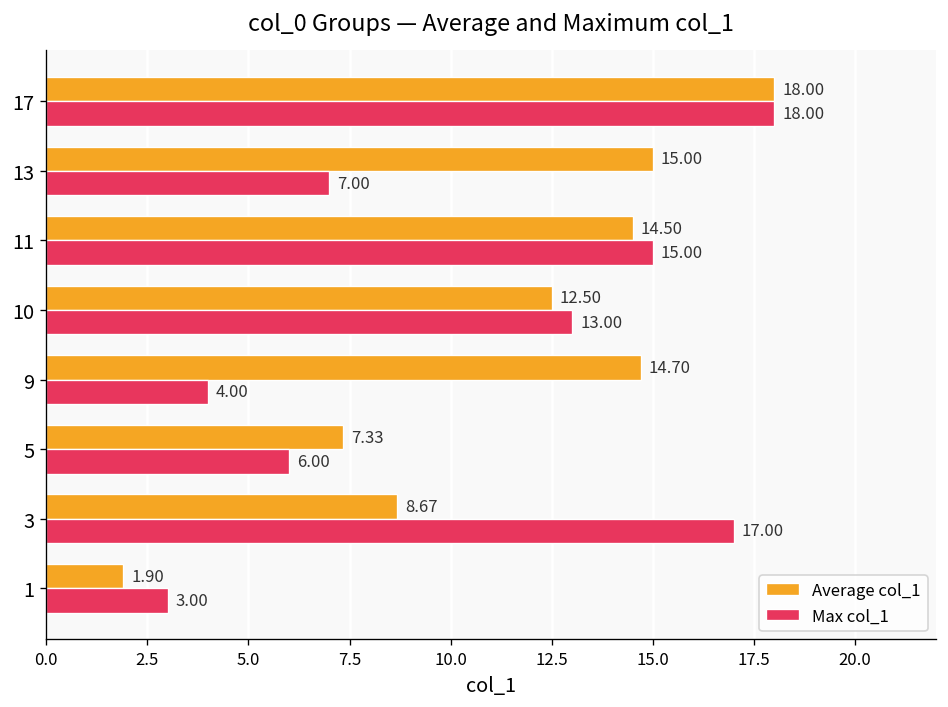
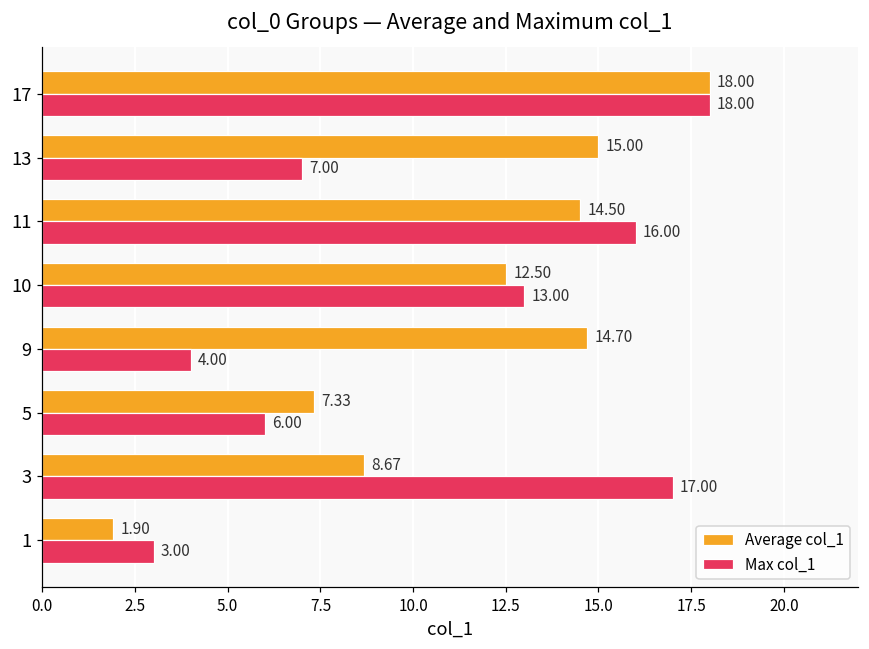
Max col_1, 11: 15.00 -> 16.00
